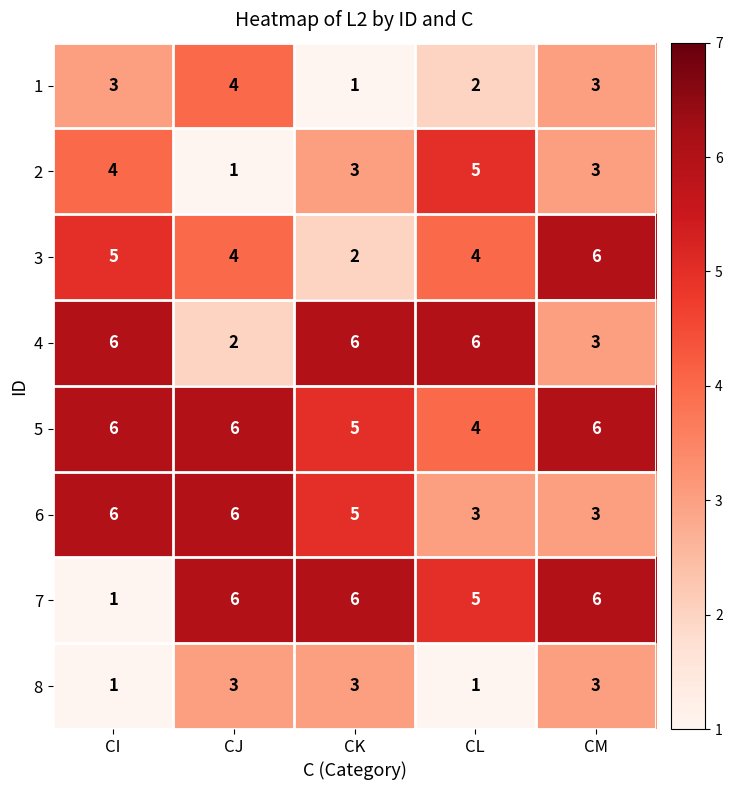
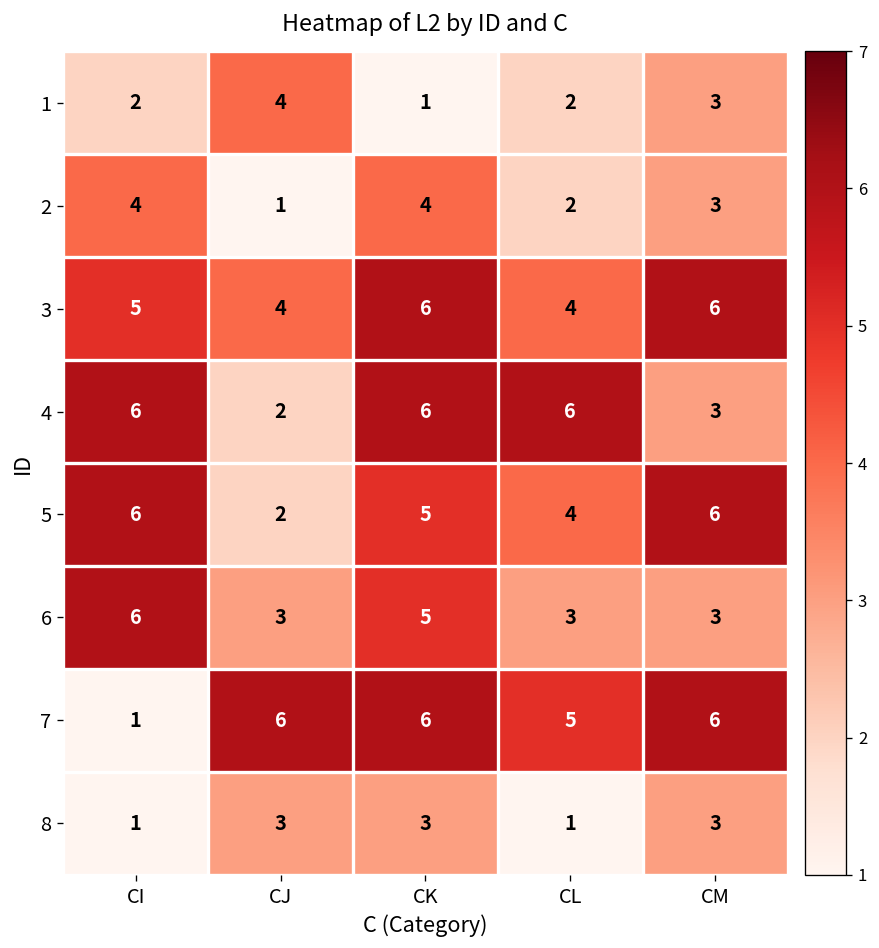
1, CI: 3 -> 2
2, CK: 3 -> 4
2, CL: 5 -> 2
3, CK: 2 -> 6
5, CJ: 6 -> 2
6, CJ: 6 -> 3
